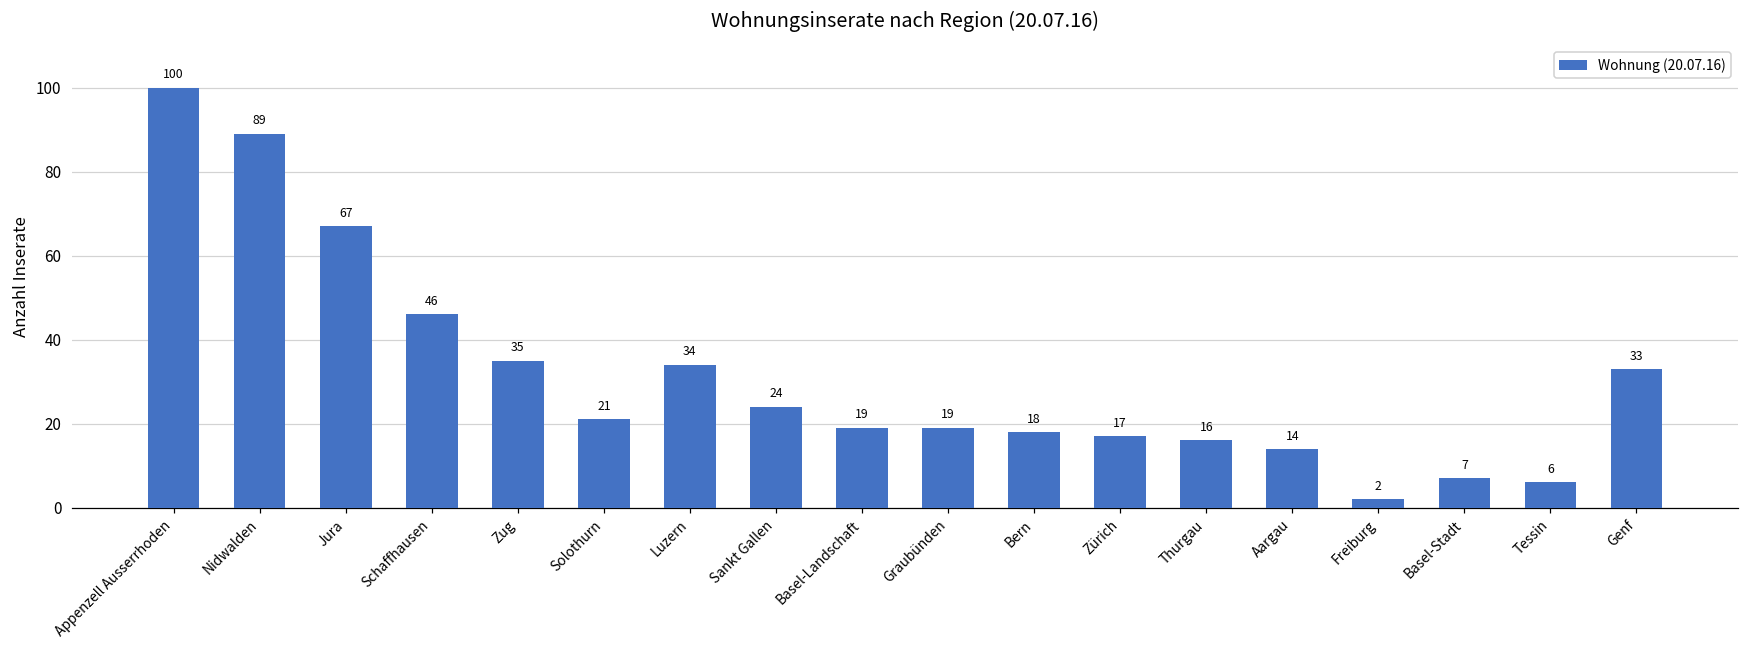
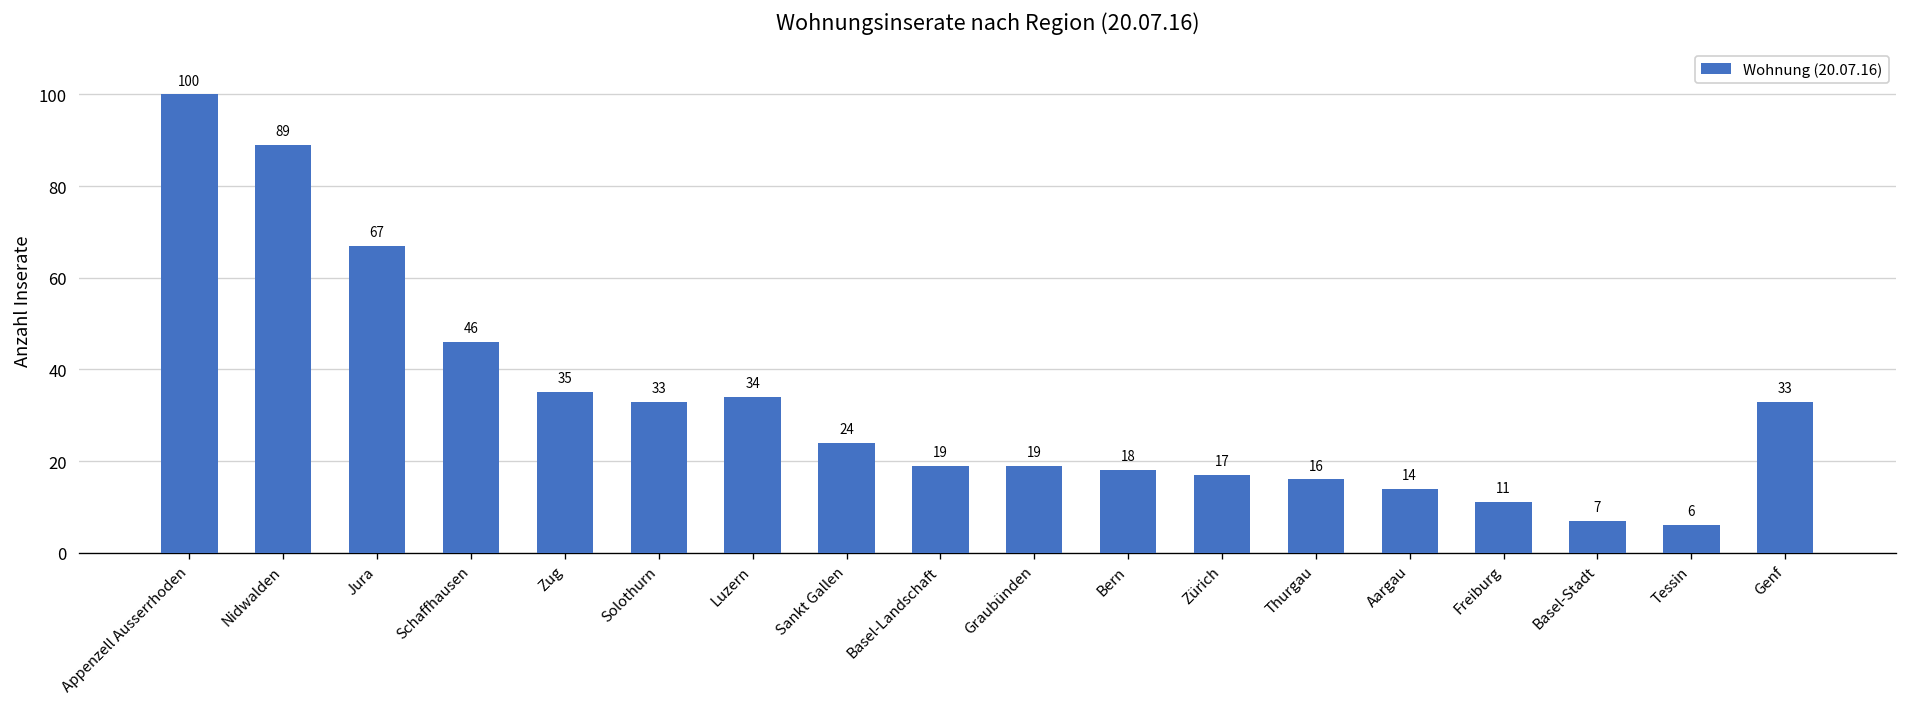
Solothurn: 21 -> 33
Freiburg: 2 -> 11
